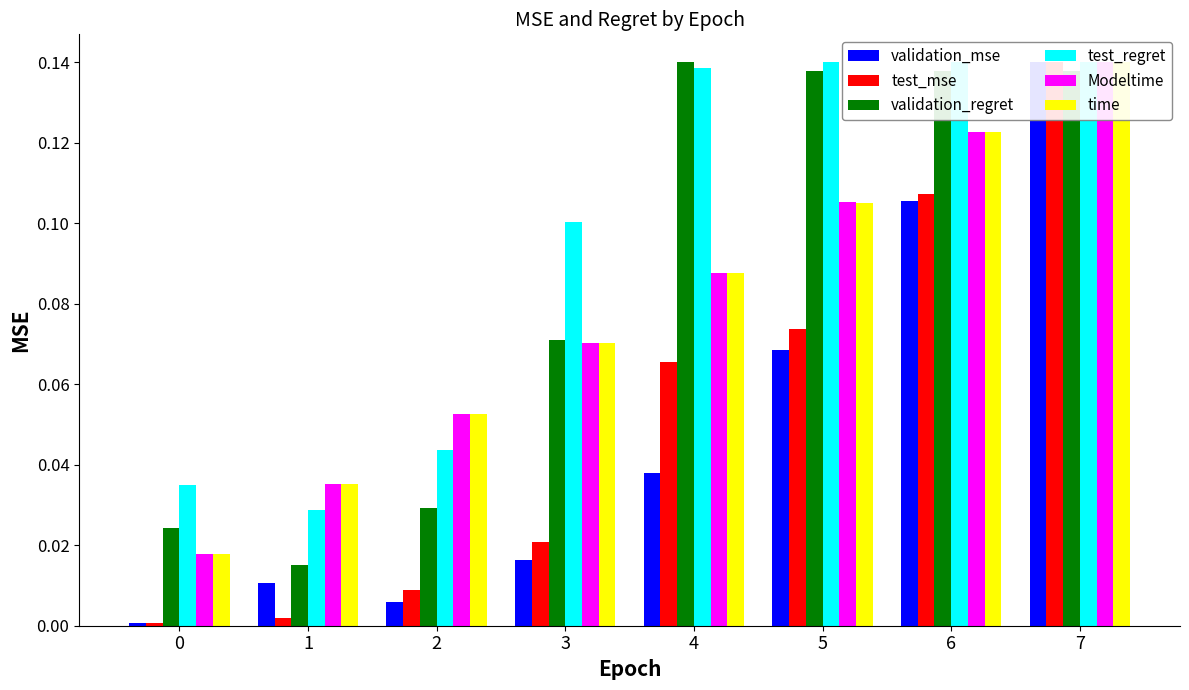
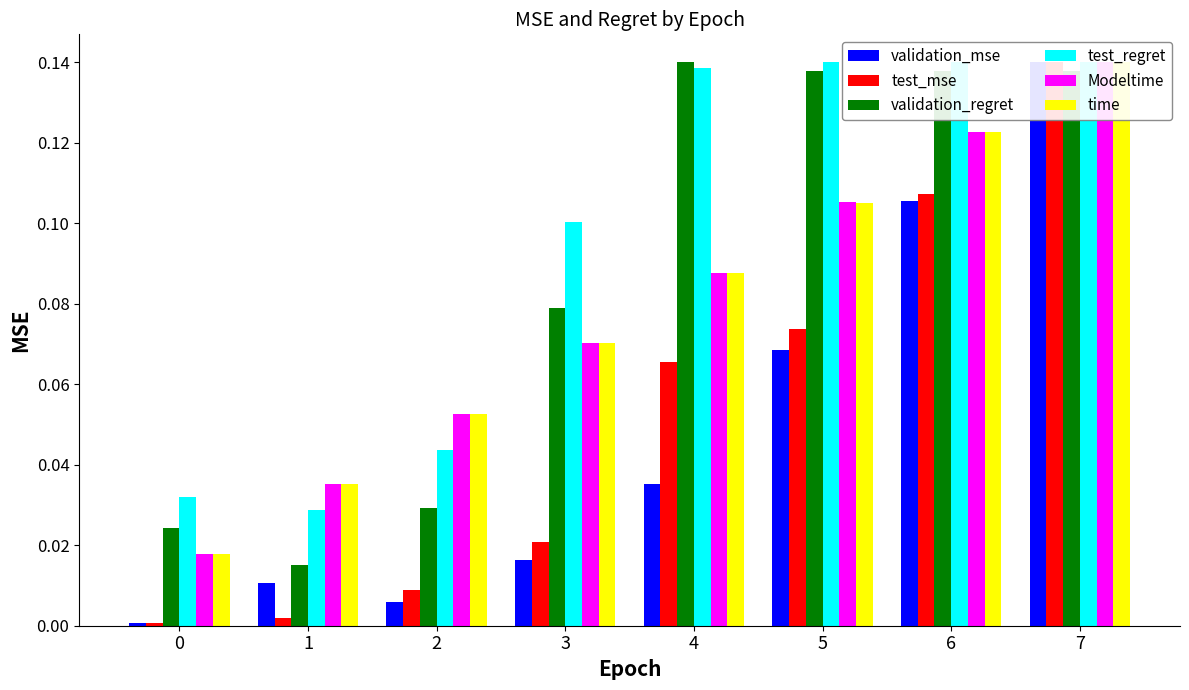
test_regret, 0: 0.035 -> 0.032
validation_regret, 3: 0.071 -> 0.079
validation_mse, 4: 0.038 -> 0.035
